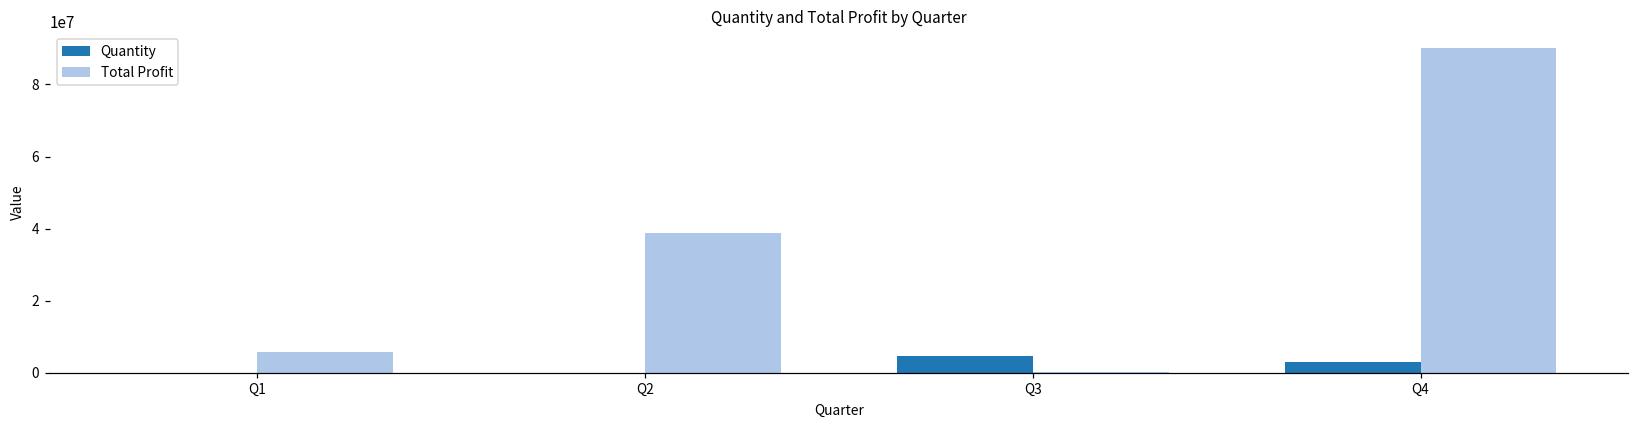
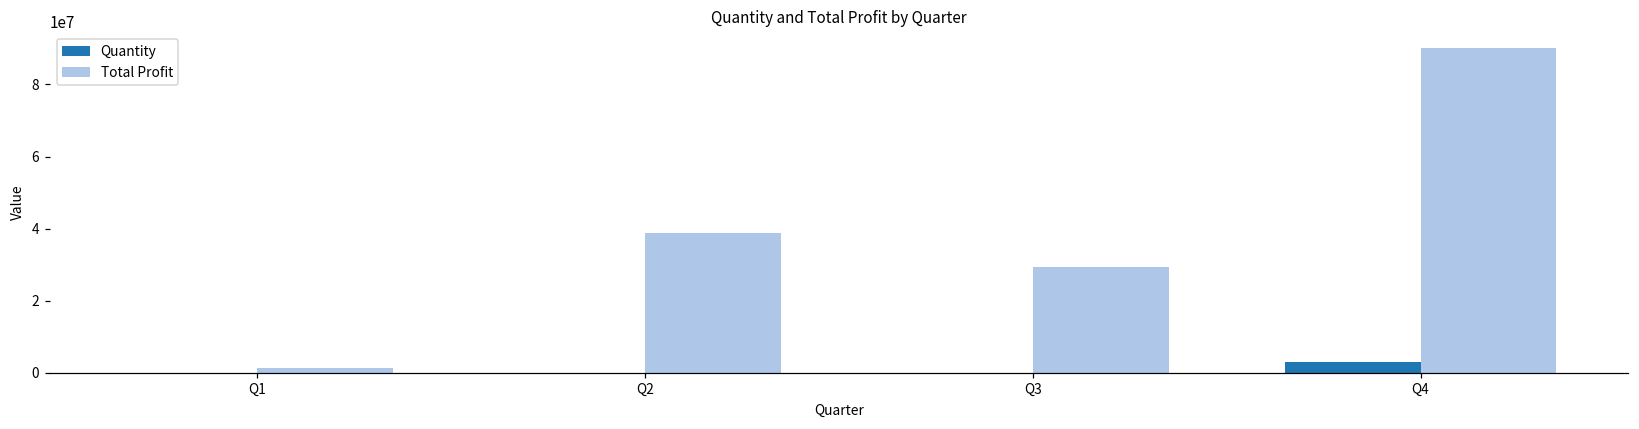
Total Profit, Q1: 6000000 -> 1000000
Quantity, Q3: 5000000 -> 0
Total Profit, Q3: 0 -> 29000000
